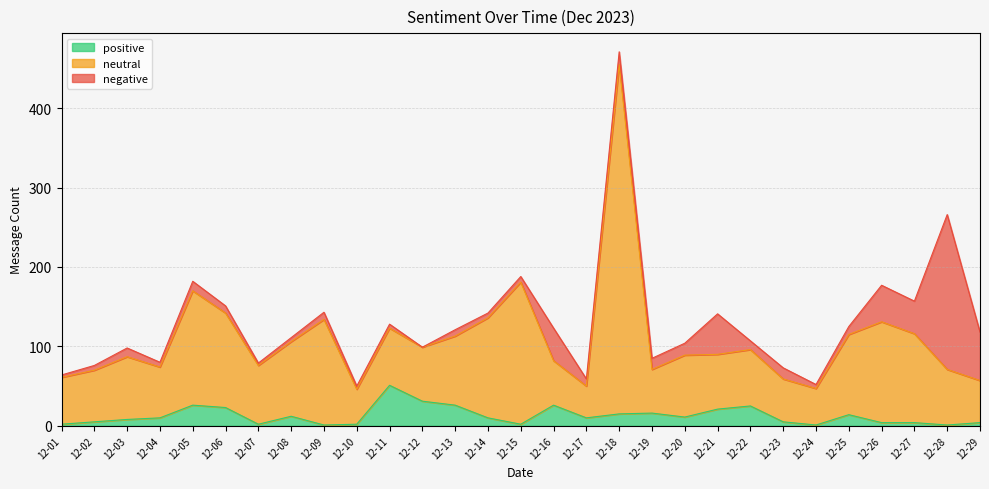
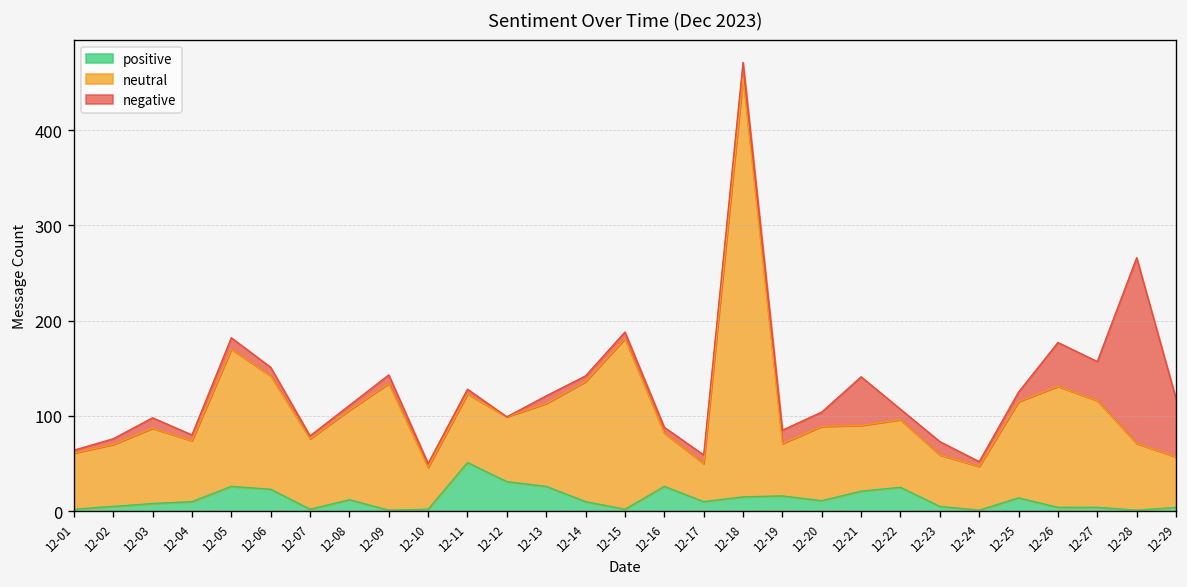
negative, 12-16: 40 -> 10
